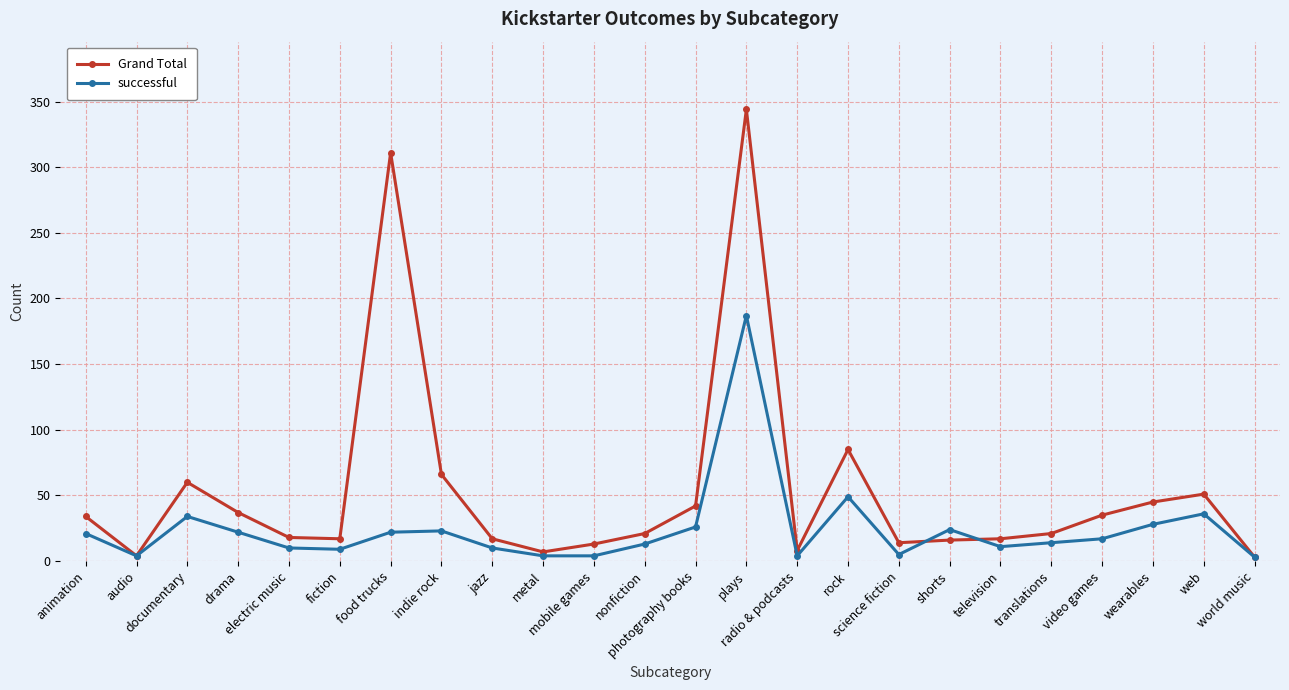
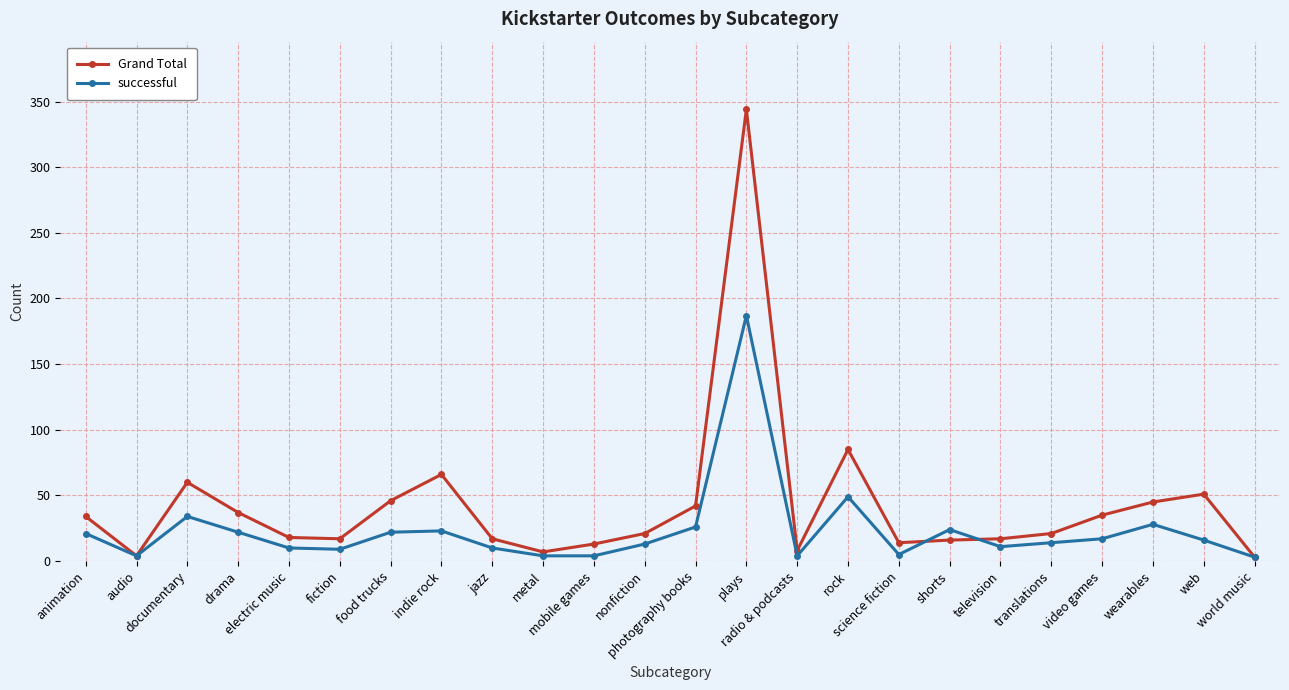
Grand Total, food trucks: 311 -> 46
successful, web: 36 -> 16
